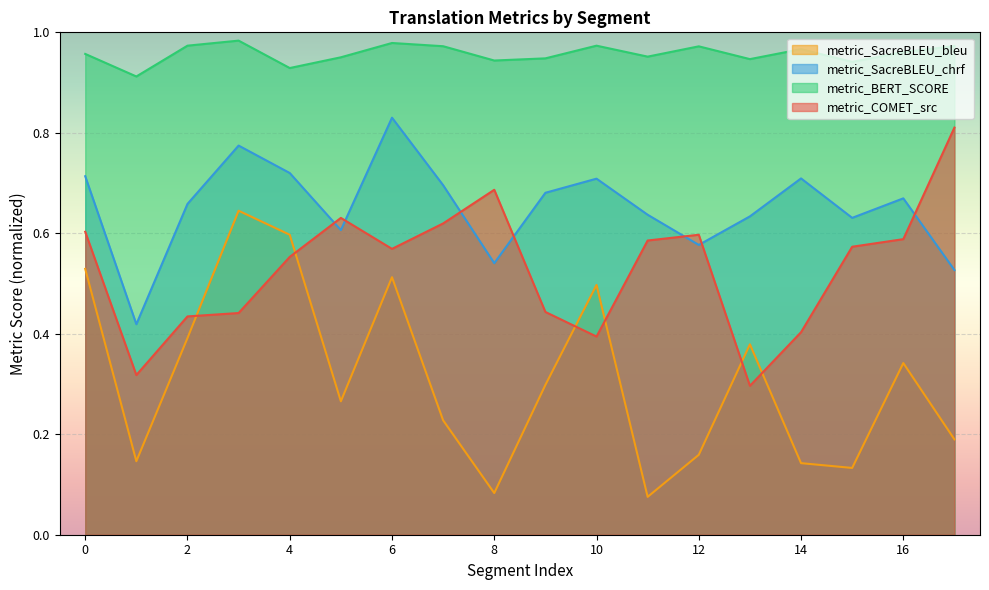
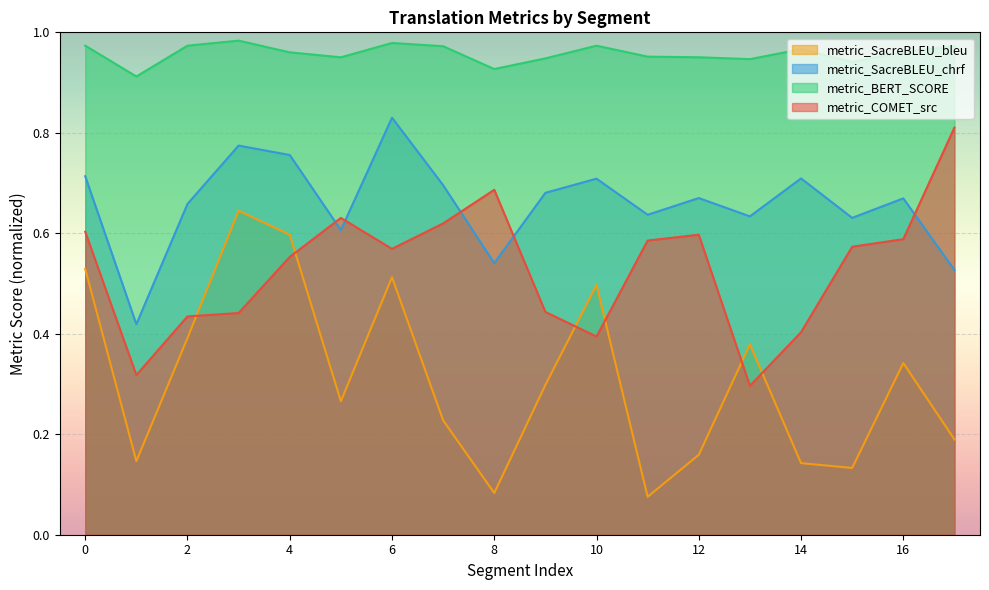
metric_BERT_SCORE, 0: 0.96 -> 0.97
metric_SacreBLEU_chrf, 4: 0.72 -> 0.76
metric_BERT_SCORE, 4: 0.93 -> 0.96
metric_BERT_SCORE, 8: 0.94 -> 0.93
metric_SacreBLEU_chrf, 12: 0.58 -> 0.67
metric_BERT_SCORE, 12: 0.97 -> 0.95
